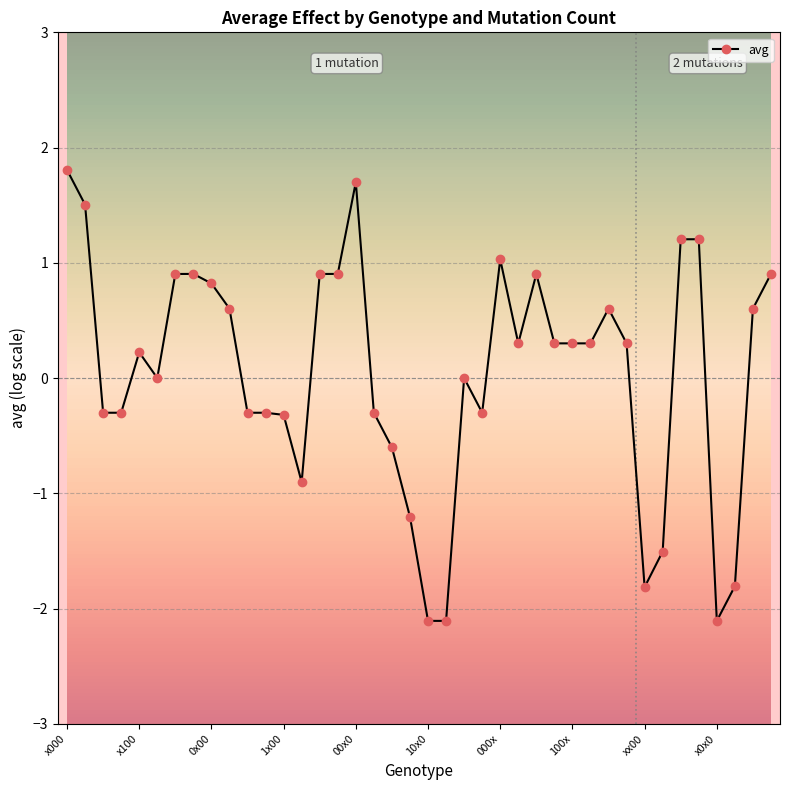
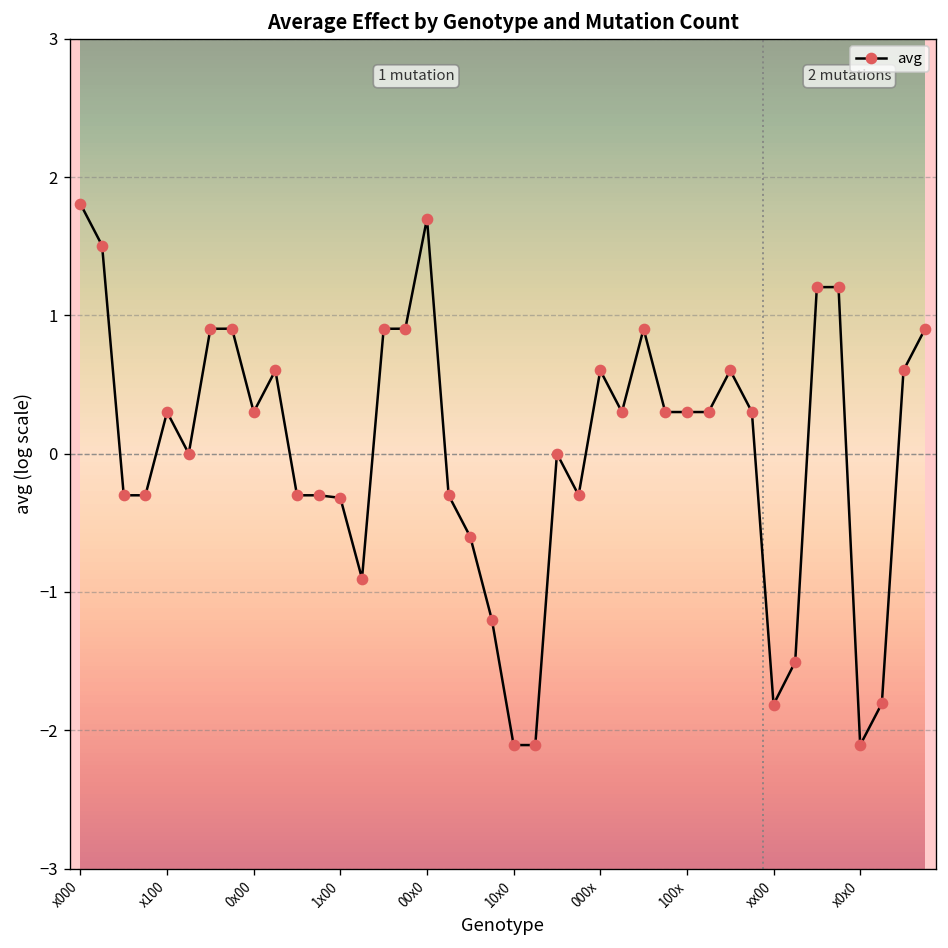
x100: 0.22 -> 0.30
0x00: 0.82 -> 0.30
000x: 1.03 -> 0.60
